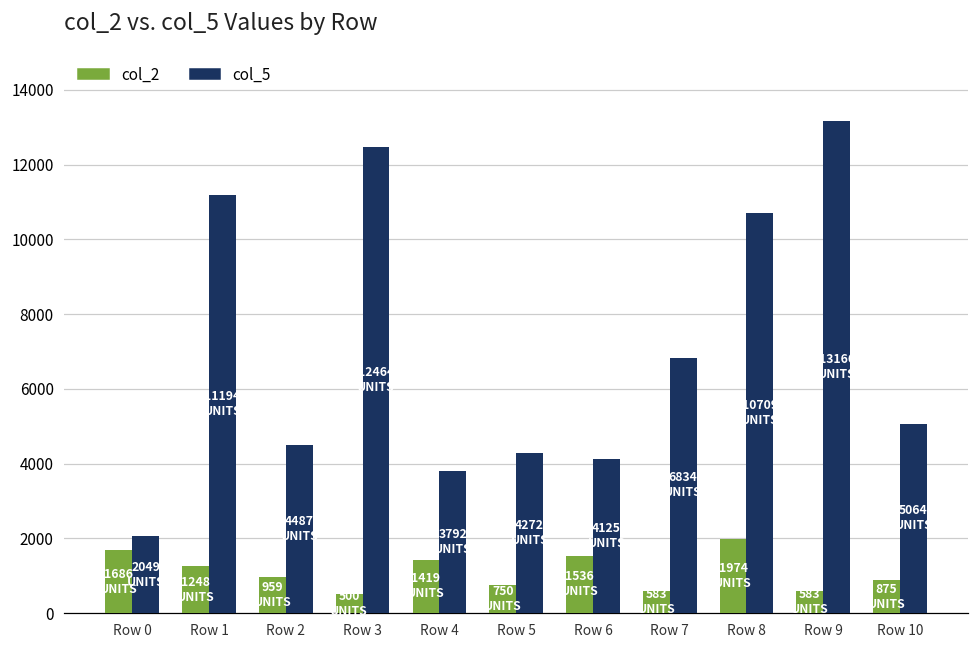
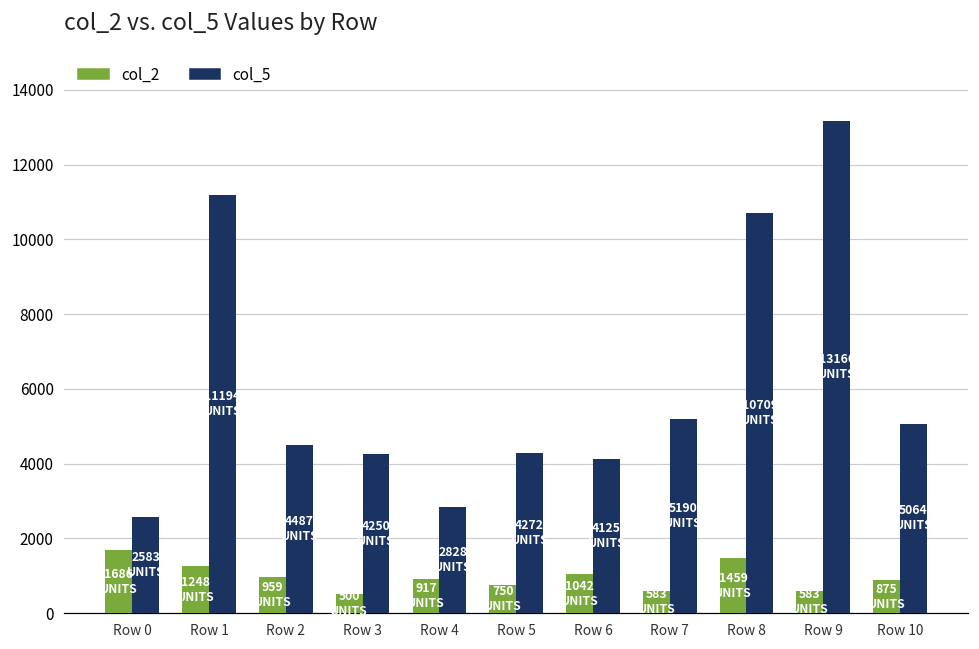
col_5, Row 0: 2049 -> 2583
col_5, Row 3: 12464 -> 4250
col_2, Row 4: 1419 -> 917
col_5, Row 4: 3792 -> 2828
col_2, Row 6: 1536 -> 1042
col_5, Row 7: 6834 -> 5190
col_2, Row 8: 1974 -> 1459
